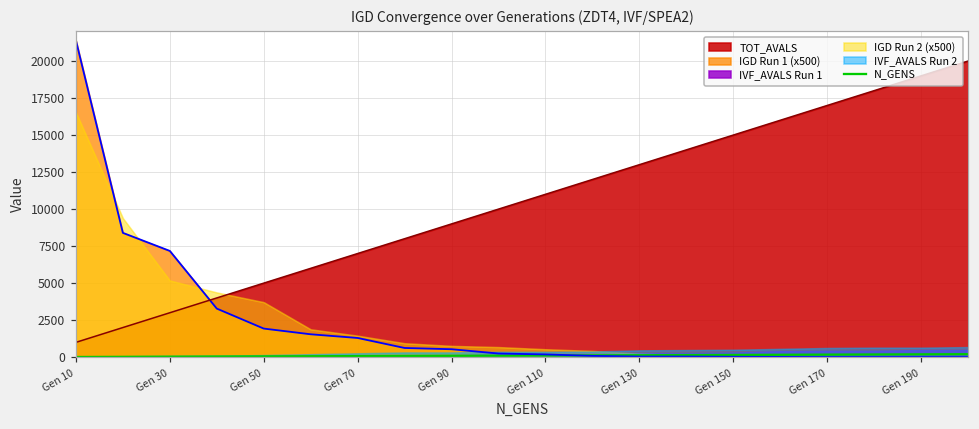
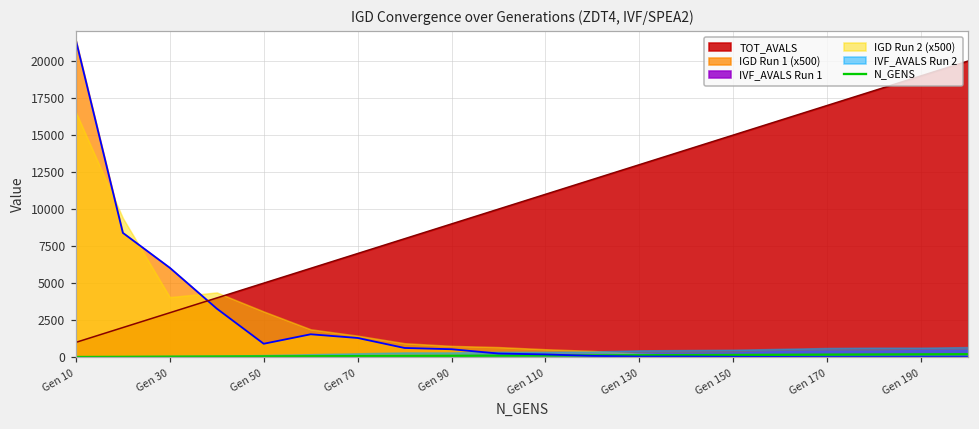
IGD Run 1 (x500), Gen 30: 7200 -> 6000
IGD Run 2 (x500), Gen 30: 5200 -> 4100
IGD Run 1 (x500), Gen 50: 1900 -> 900
IGD Run 2 (x500), Gen 50: 3700 -> 3100
